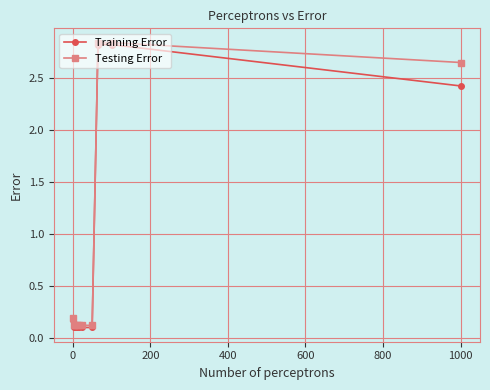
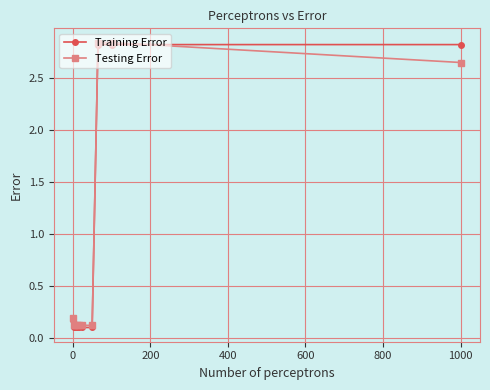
Training Error, 1000: 2.43 -> 2.83
